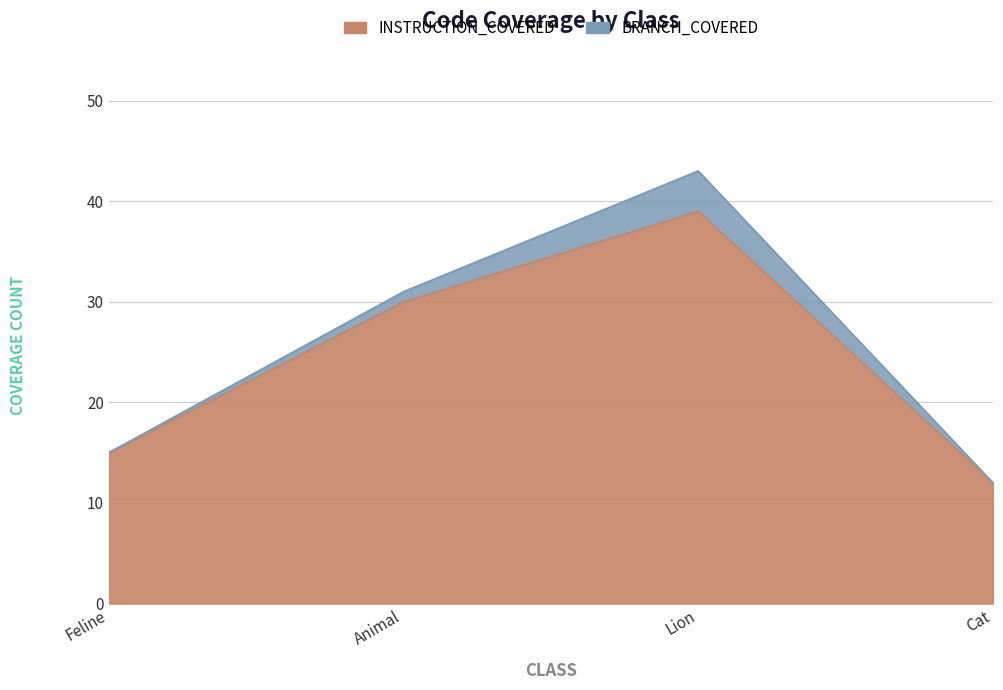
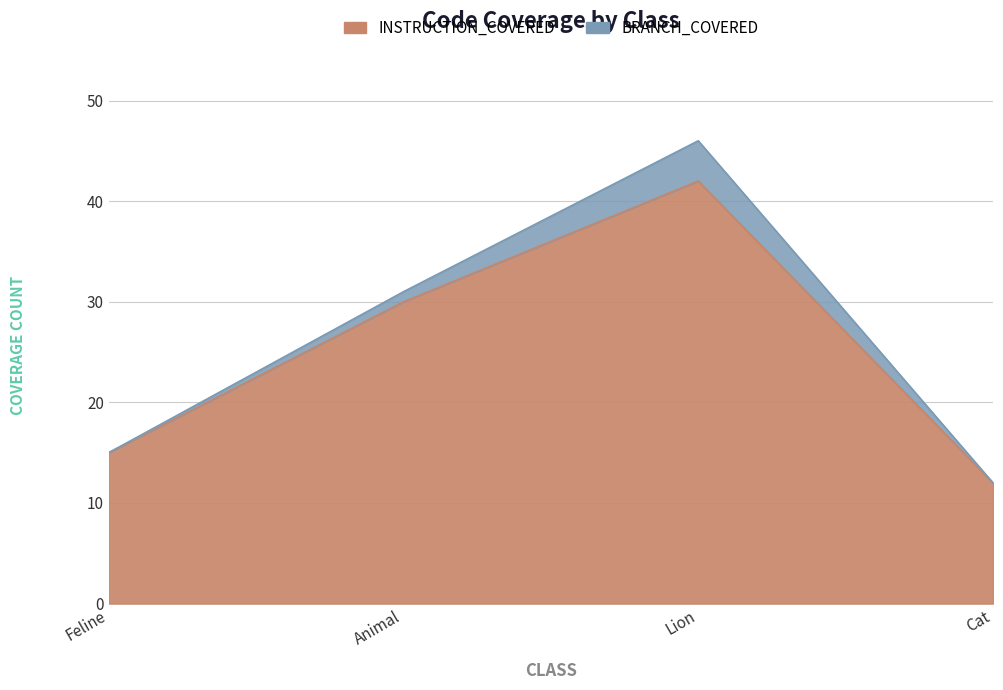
INSTRUCTION_COVERED, Lion: 39 -> 42
